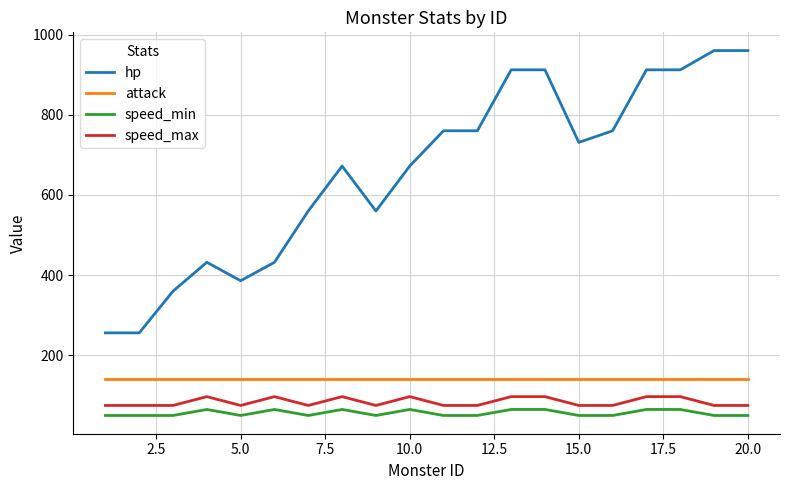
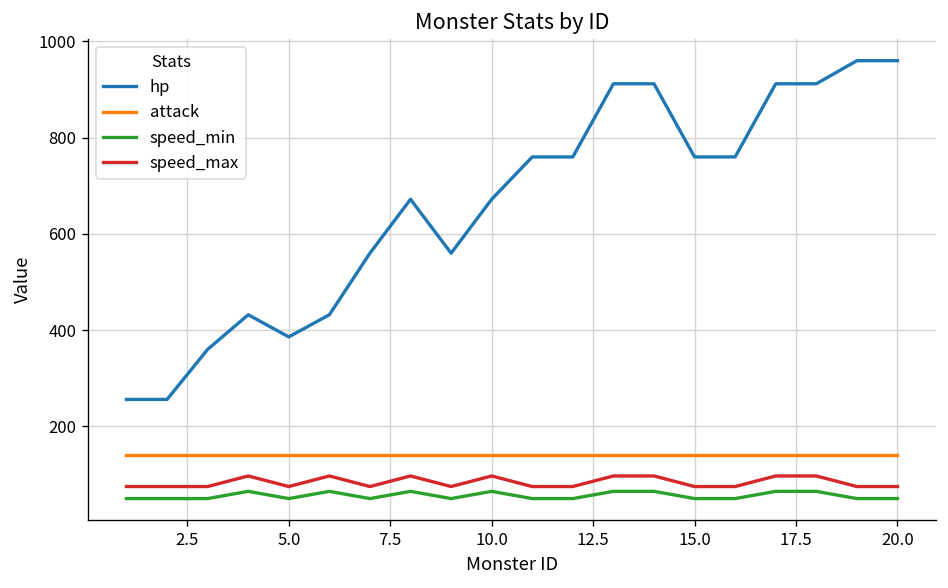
hp, 15.0: 730 -> 760
